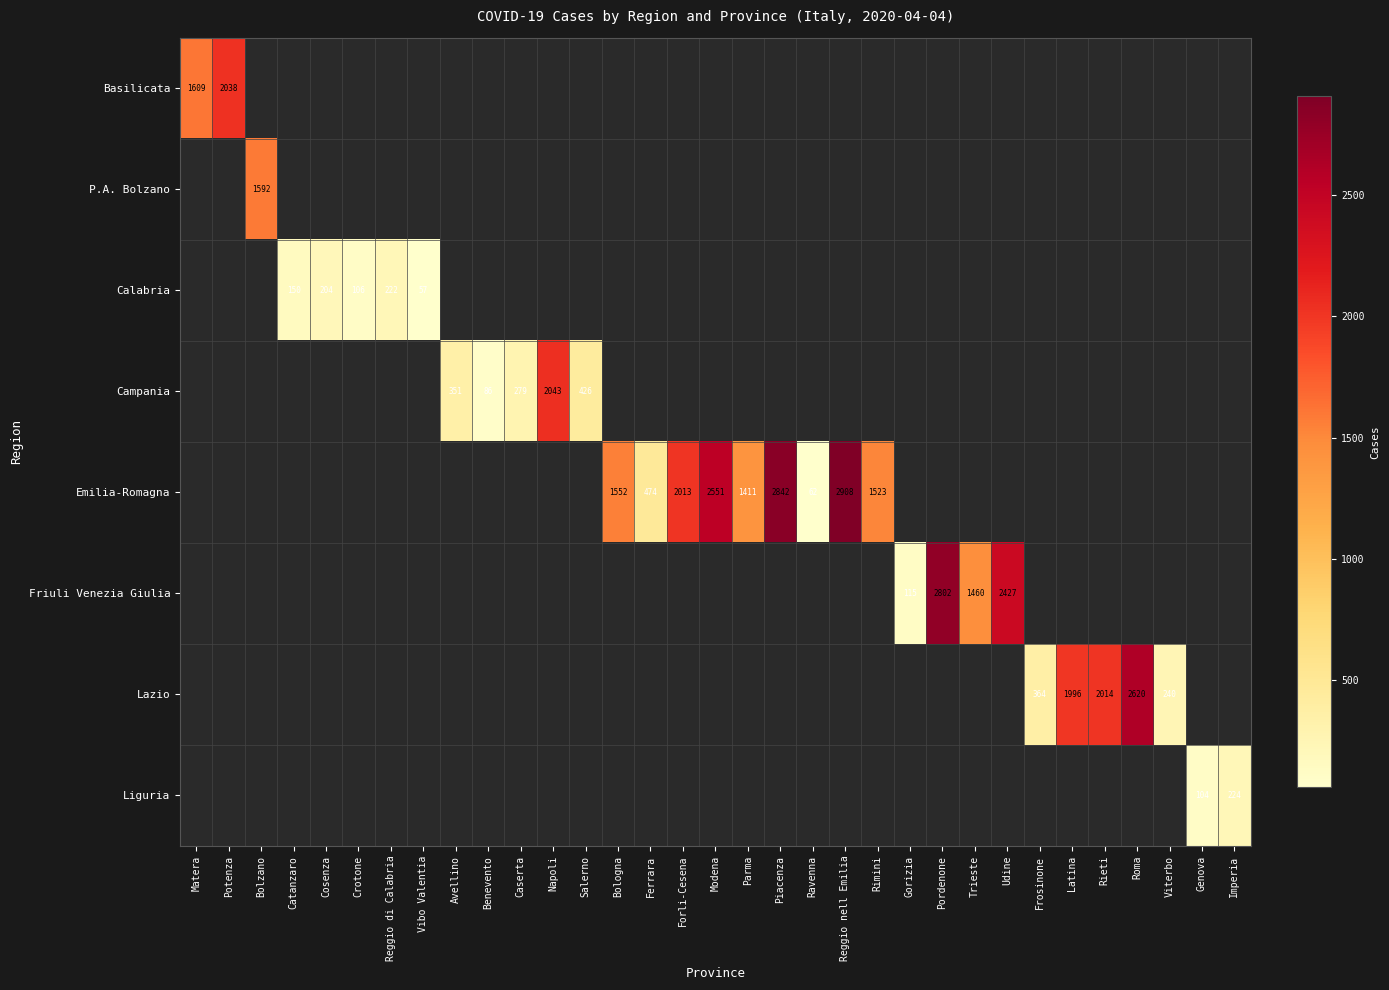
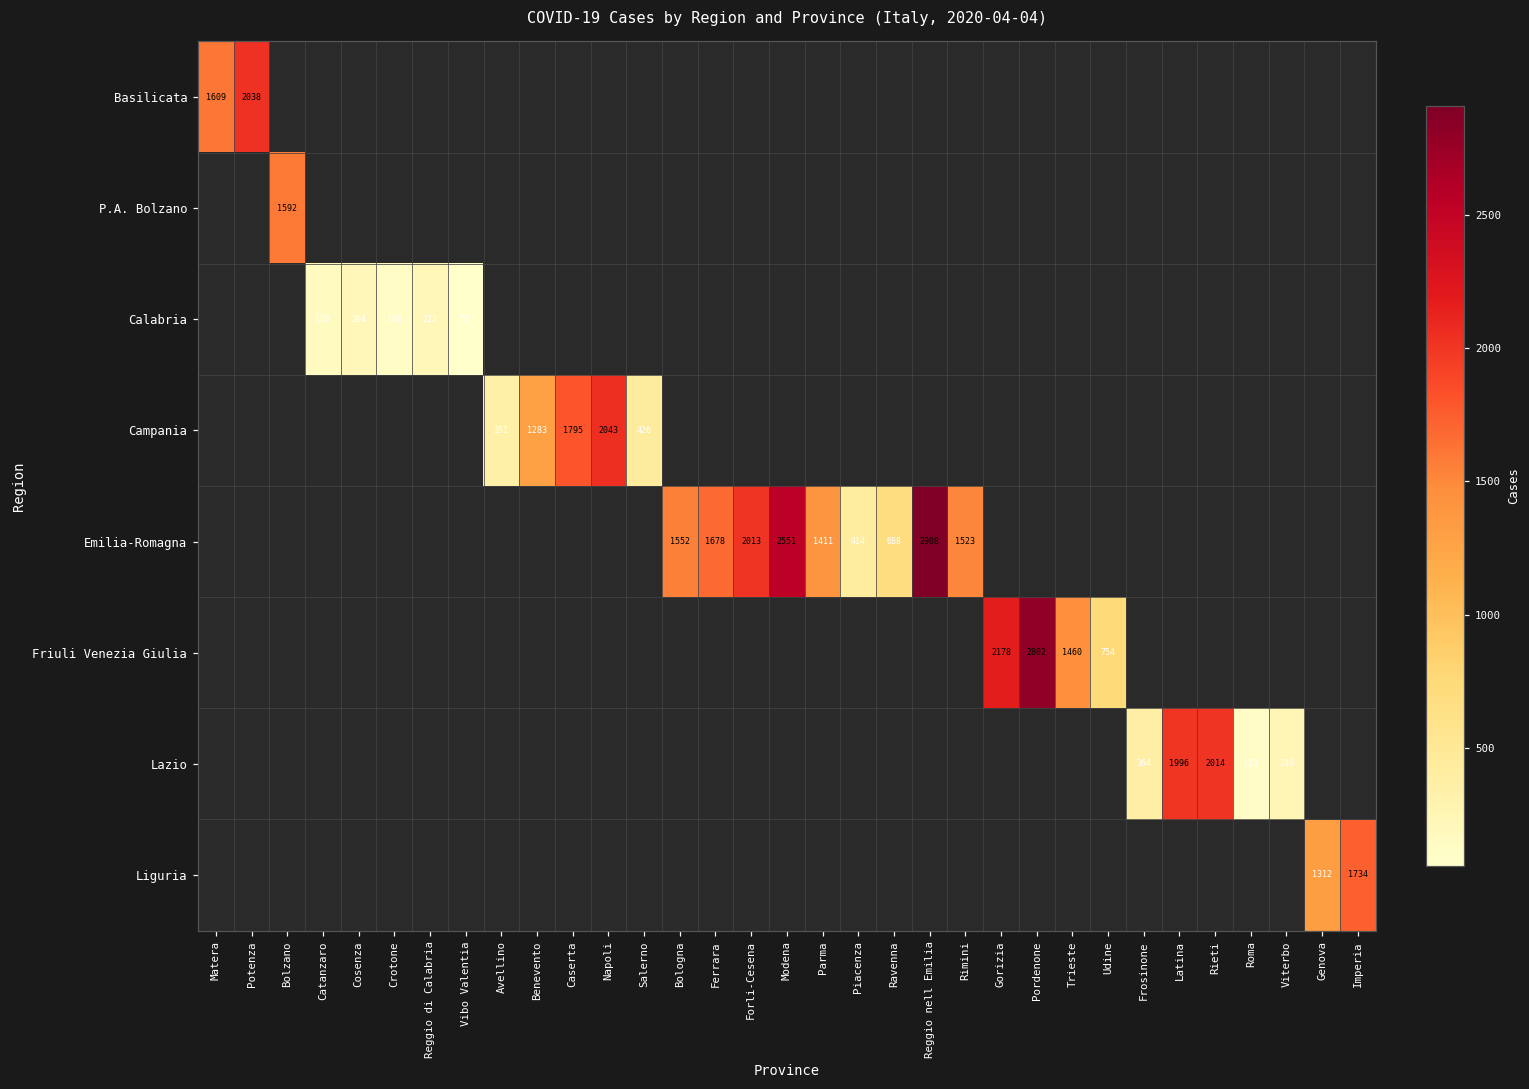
Campania, Benevento: 86 -> 1283
Campania, Caserta: 279 -> 1795
Emilia-Romagna, Ferrara: 474 -> 1678
Emilia-Romagna, Piacenza: 2842 -> 414
Emilia-Romagna, Ravenna: 62 -> 688
Friuli Venezia Giulia, Gorizia: 115 -> 2178
Friuli Venezia Giulia, Udine: 2427 -> 754
Lazio, Roma: 2620 -> 113
Liguria, Genova: 104 -> 1312
Liguria, Imperia: 224 -> 1734
